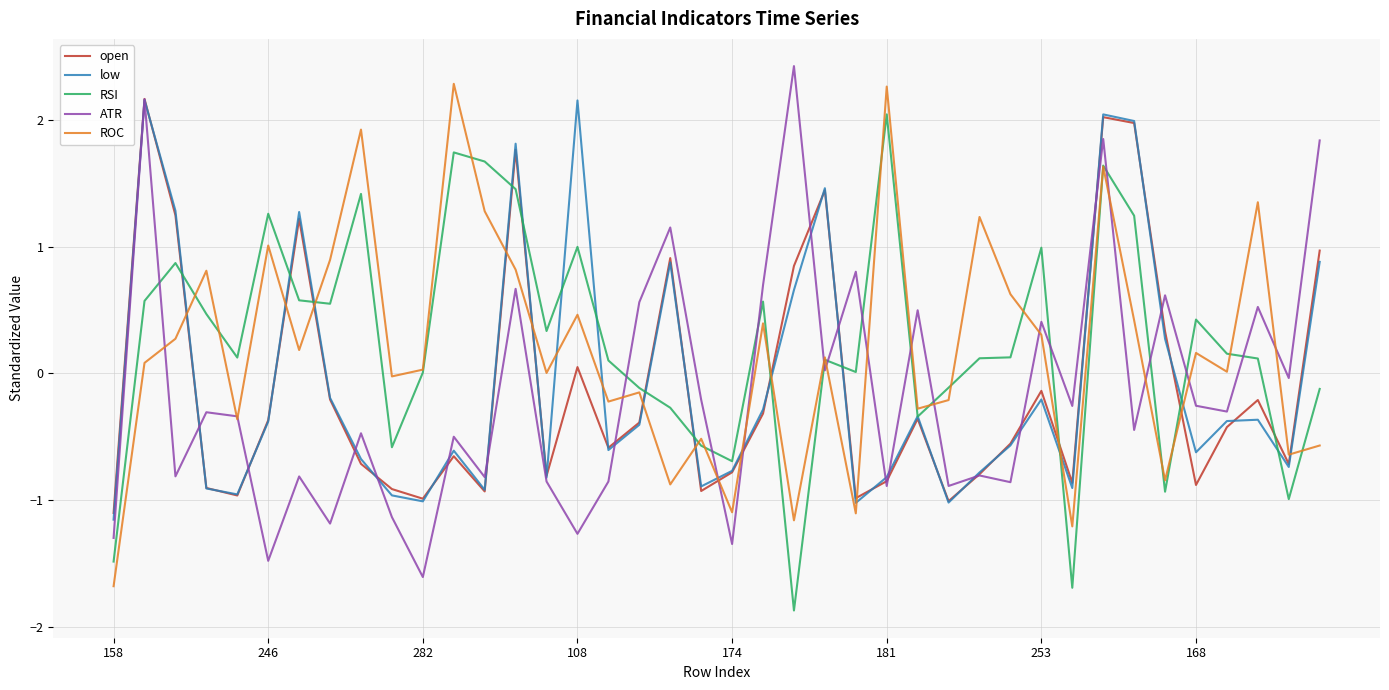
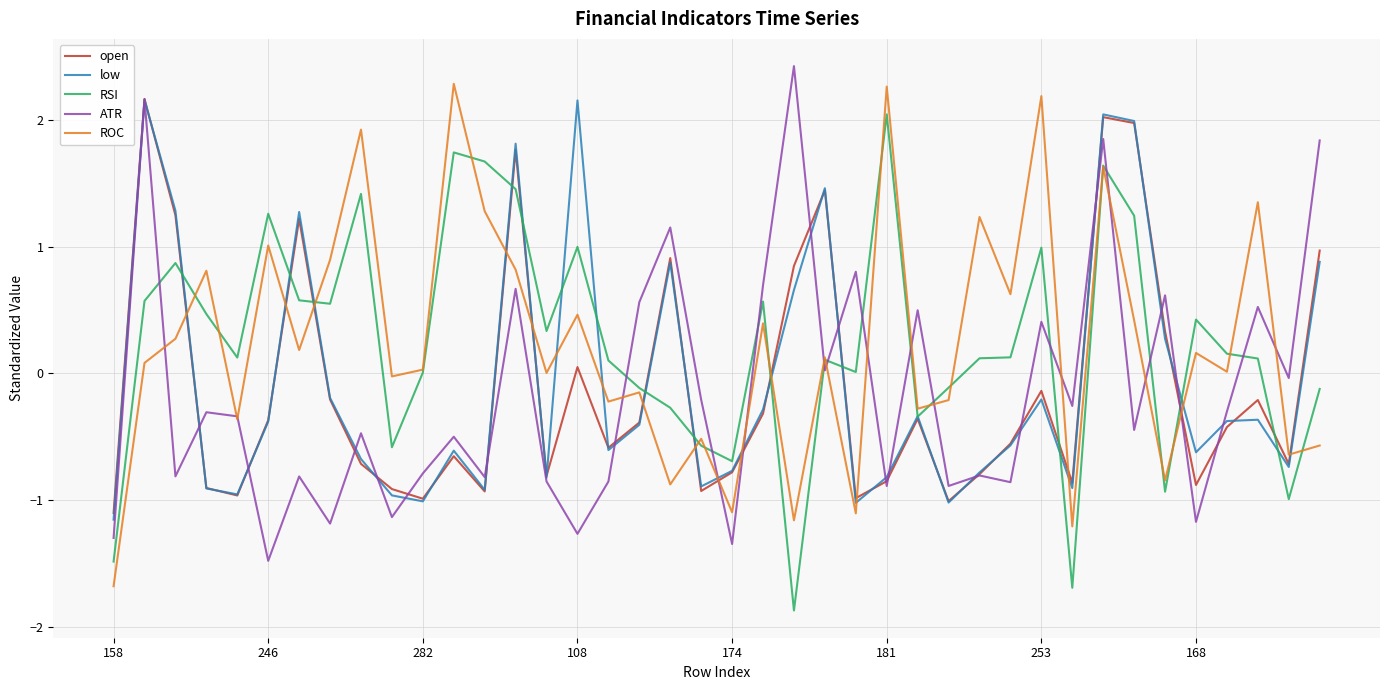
ATR, 282: -1.61 -> -0.79
ROC, 253: 0.30 -> 2.19
ATR, 168: -0.26 -> -1.17
